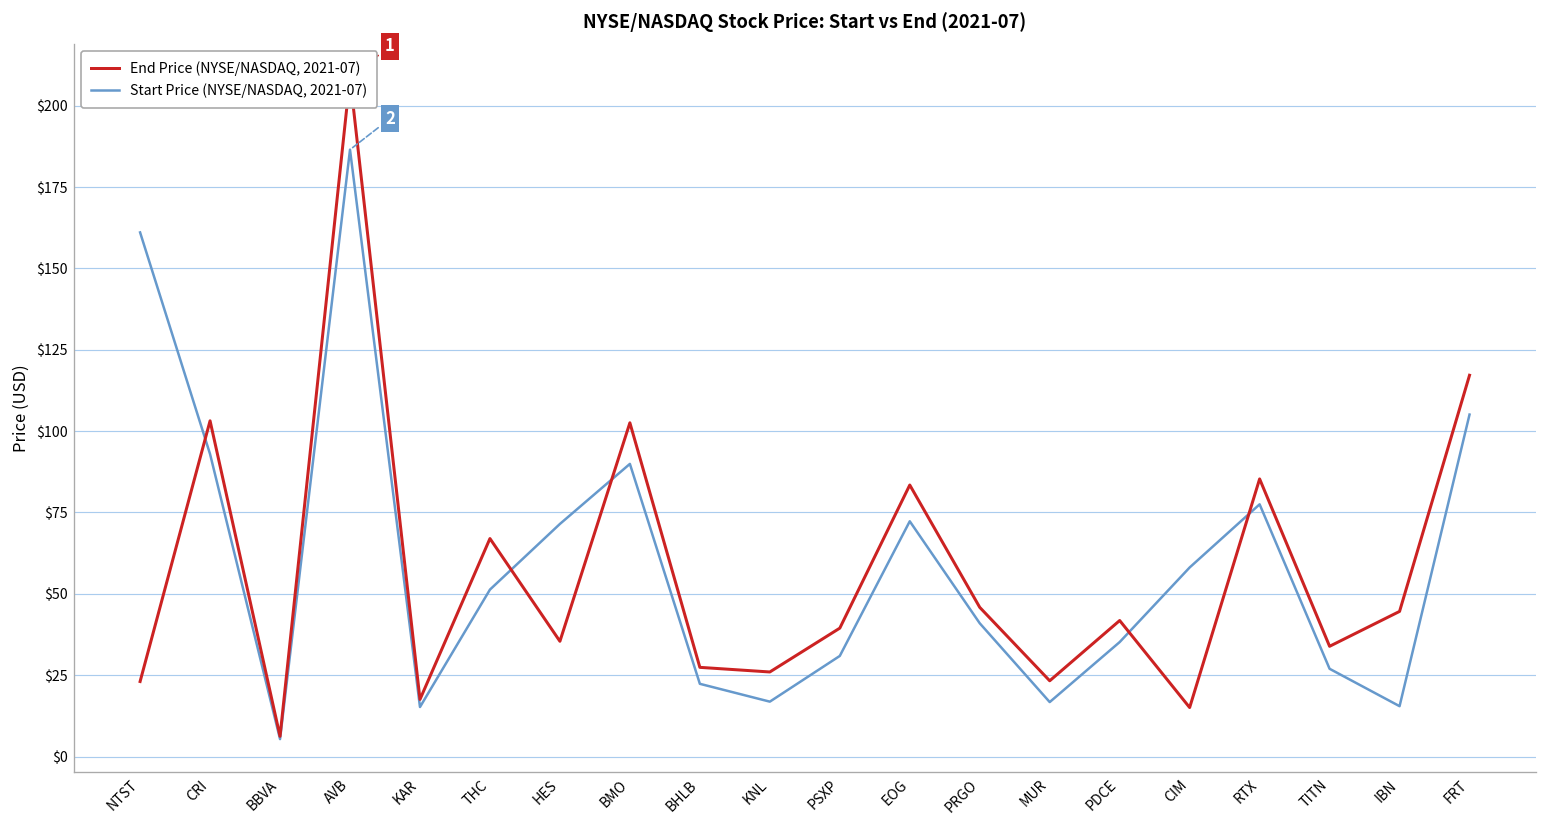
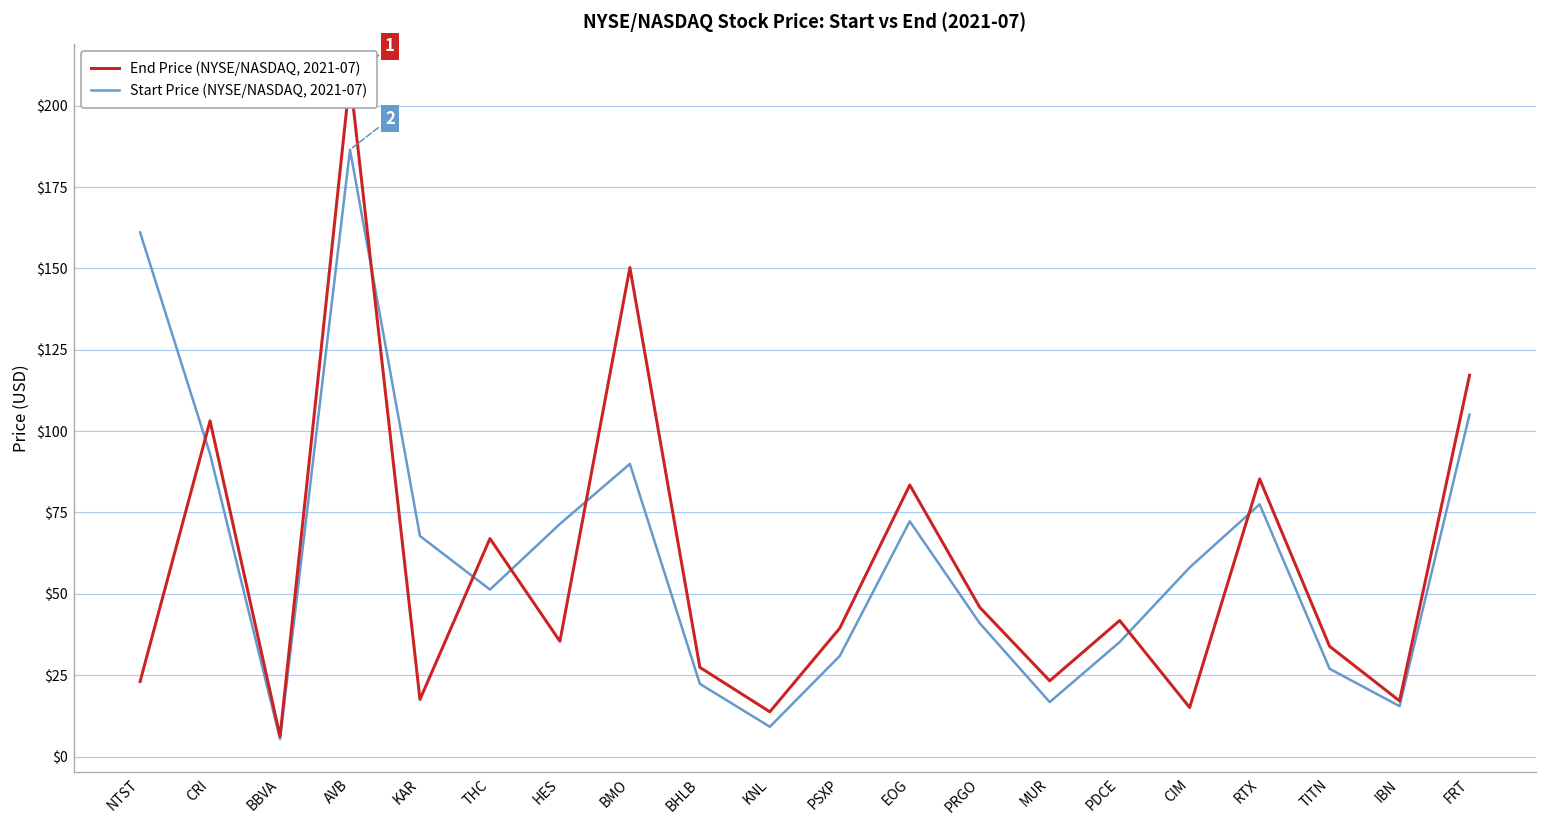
Start Price (NYSE/NASDAQ, 2021-07), KAR: $15 -> $68
End Price (NYSE/NASDAQ, 2021-07), BMO: $103 -> $150
End Price (NYSE/NASDAQ, 2021-07), KNL: $26 -> $14
Start Price (NYSE/NASDAQ, 2021-07), KNL: $17 -> $9
End Price (NYSE/NASDAQ, 2021-07), IBN: $45 -> $17
